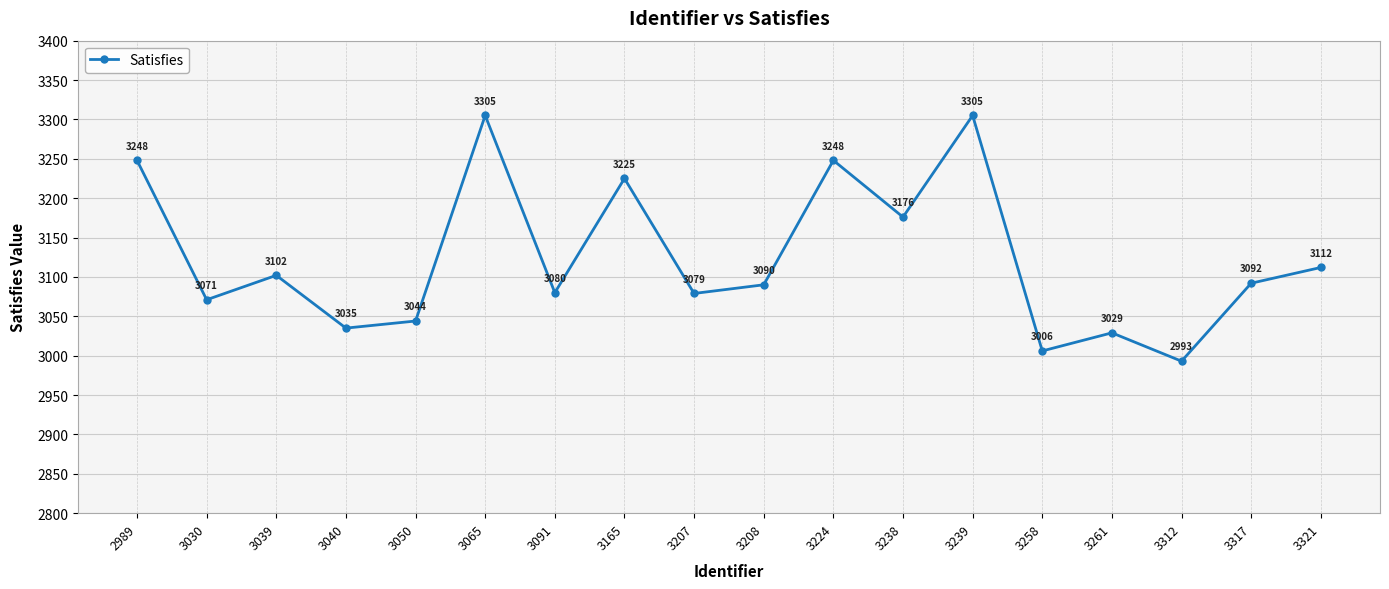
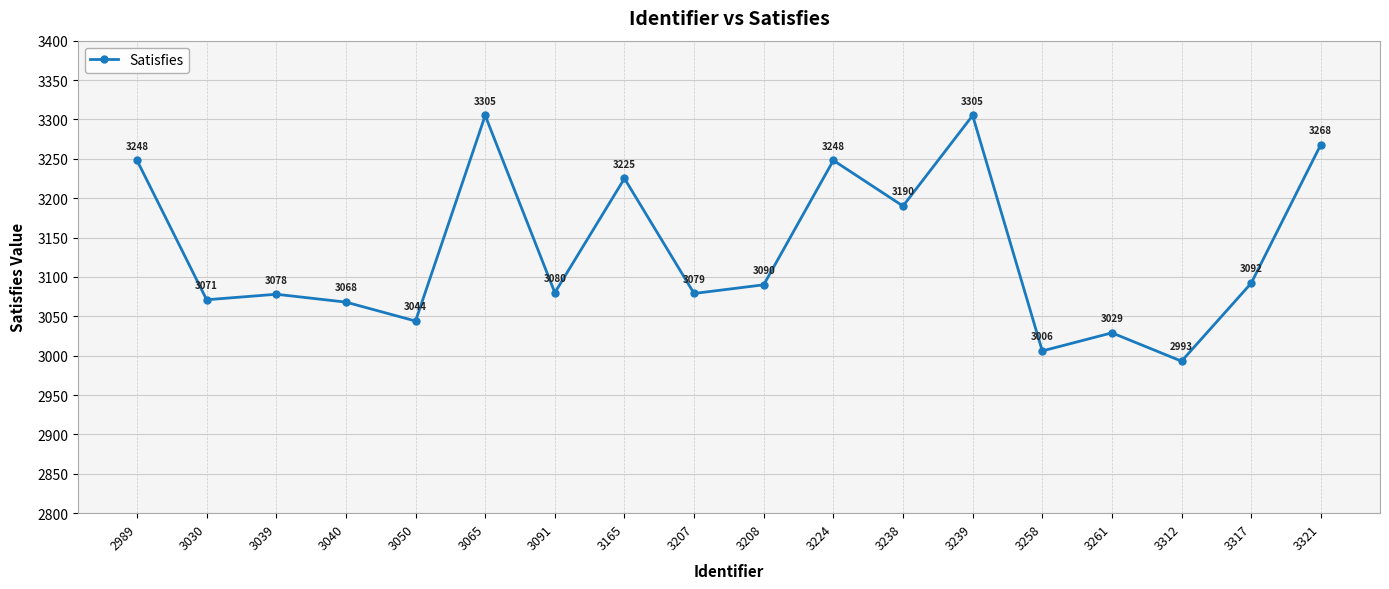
3039: 3102 -> 3078
3040: 3035 -> 3068
3238: 3176 -> 3190
3321: 3112 -> 3268
